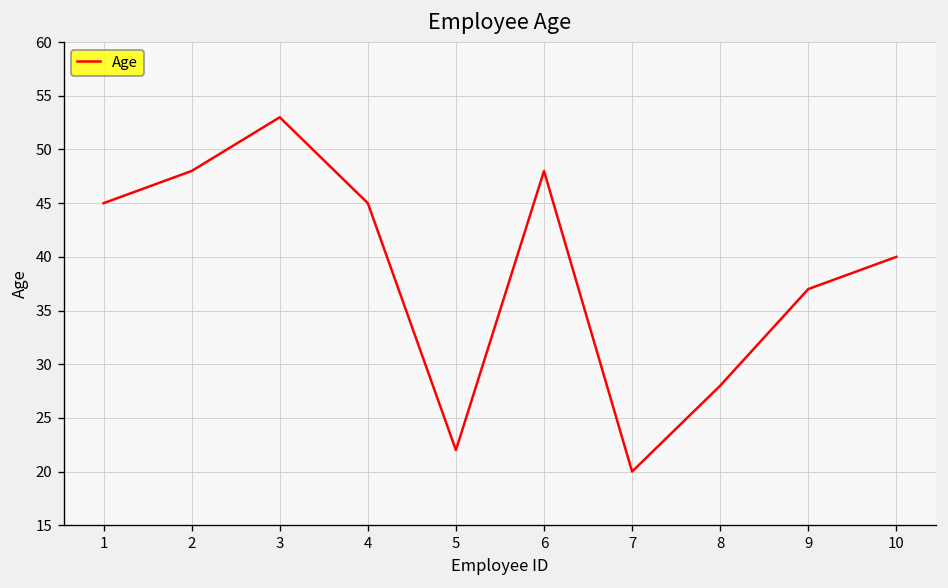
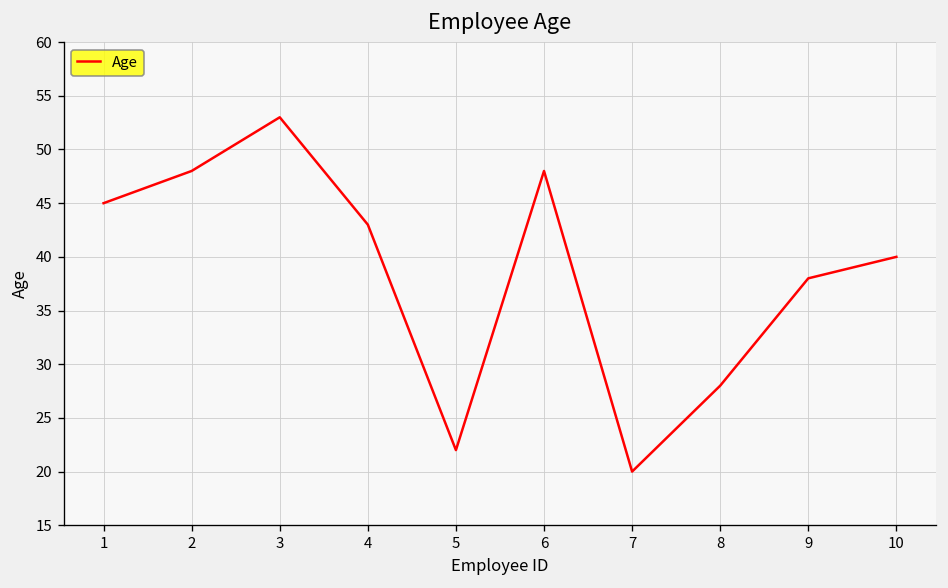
4: 45 -> 43
9: 37 -> 38
